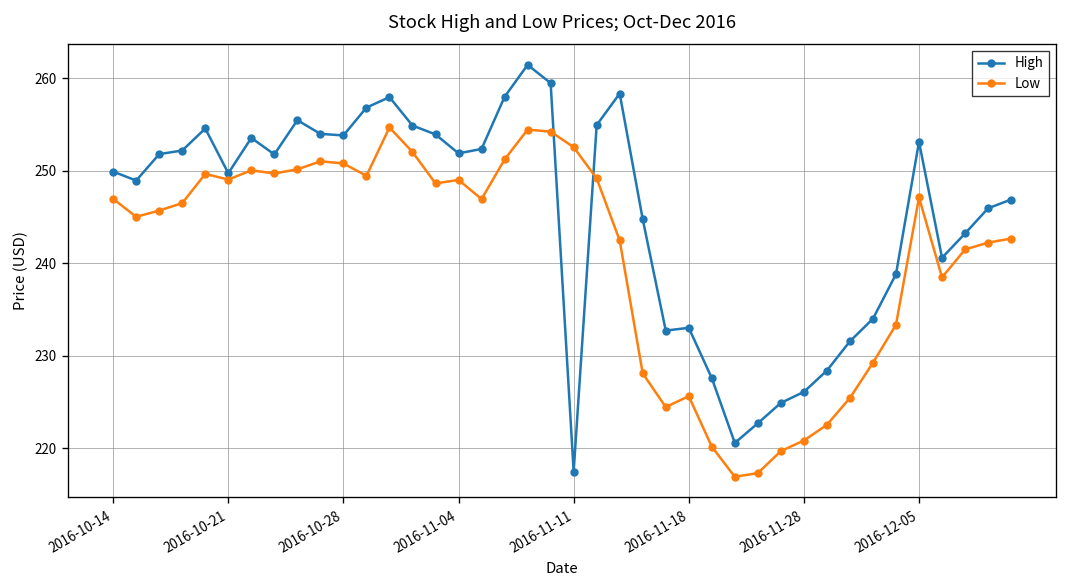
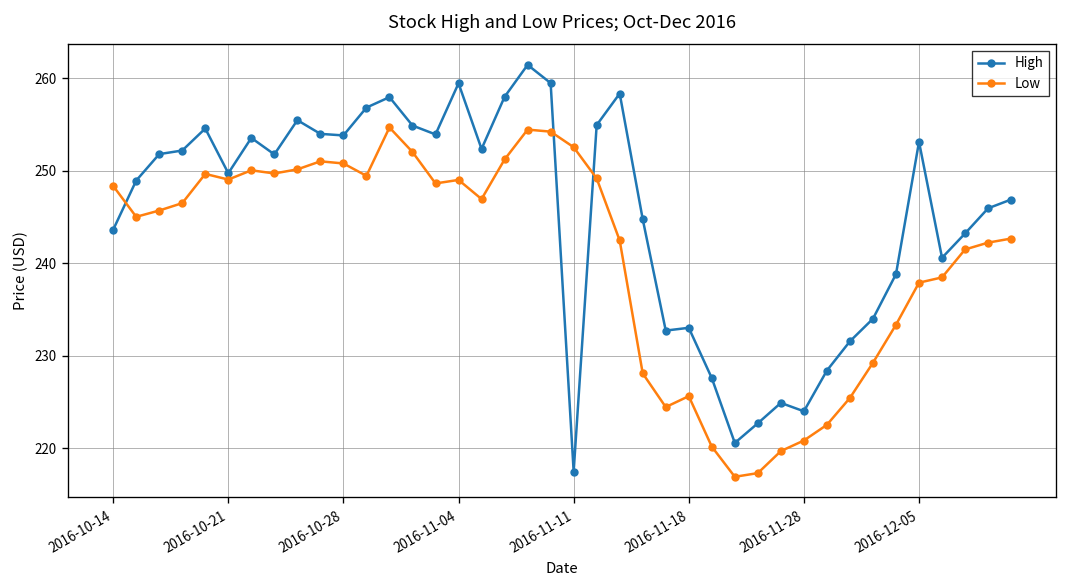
High, 2016-10-14: 250 -> 244
Low, 2016-10-14: 247 -> 248
High, 2016-11-04: 252 -> 259
High, 2016-11-28: 226 -> 224
Low, 2016-12-05: 247 -> 238
